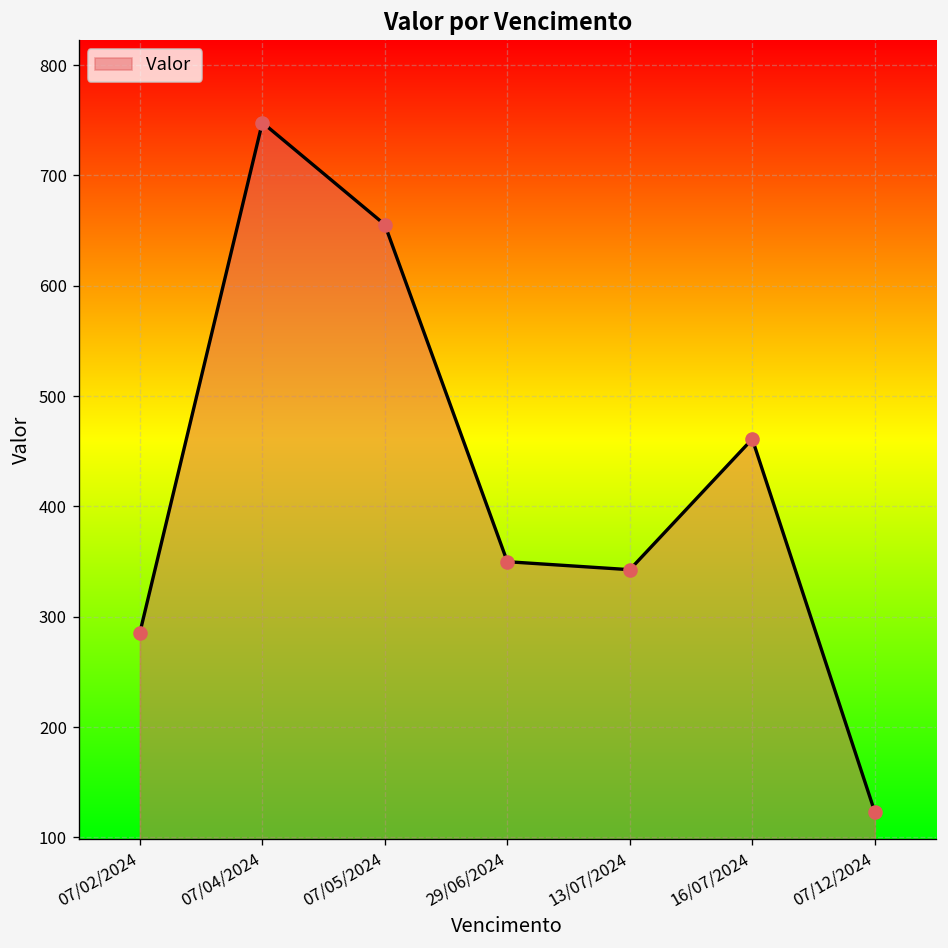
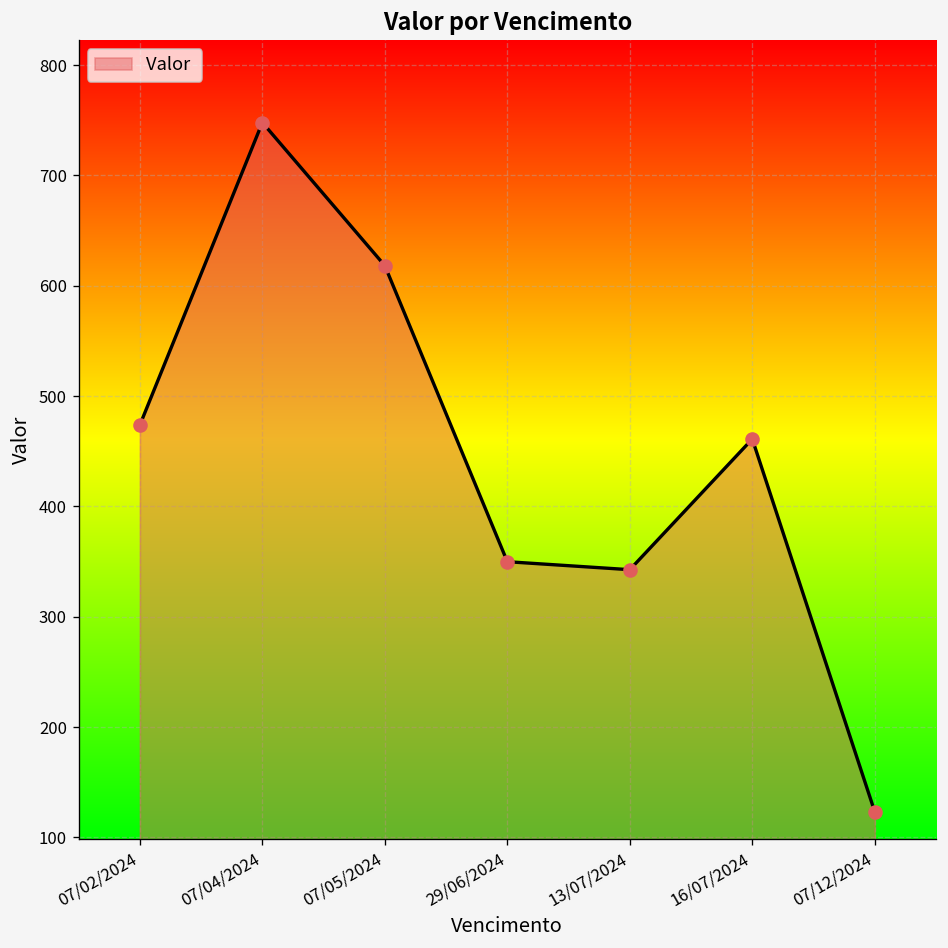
07/02/2024: 290 -> 470
07/05/2024: 660 -> 620
